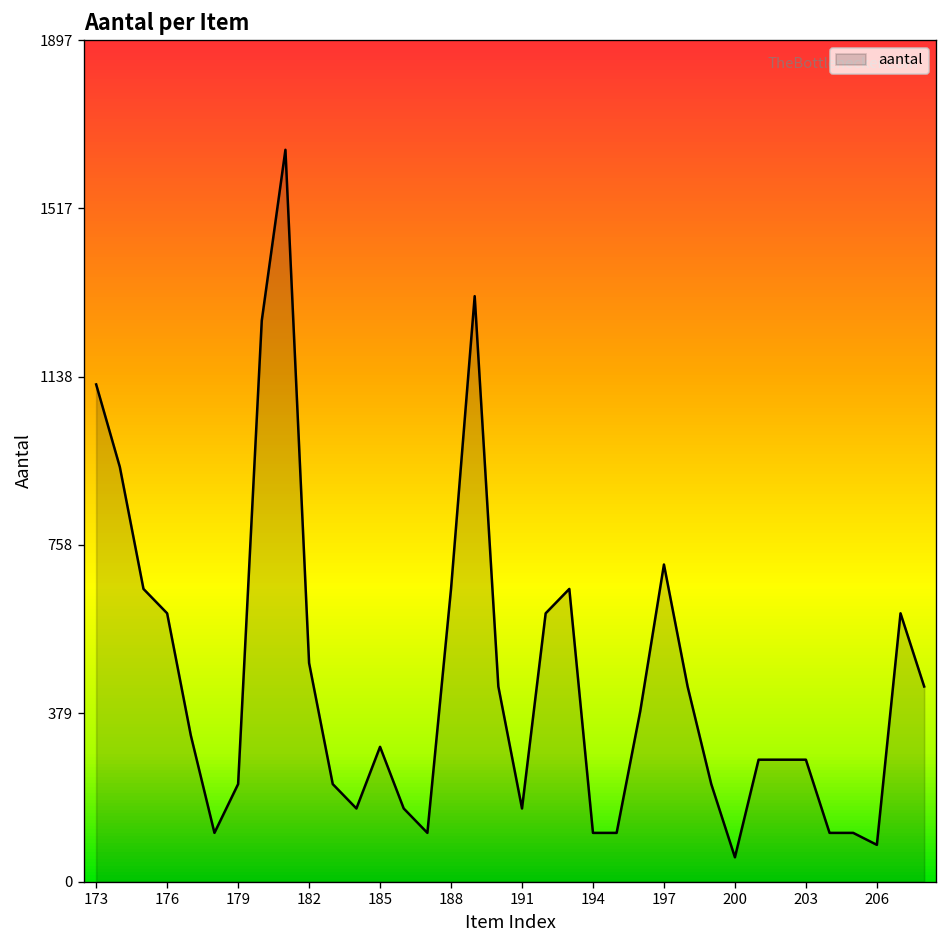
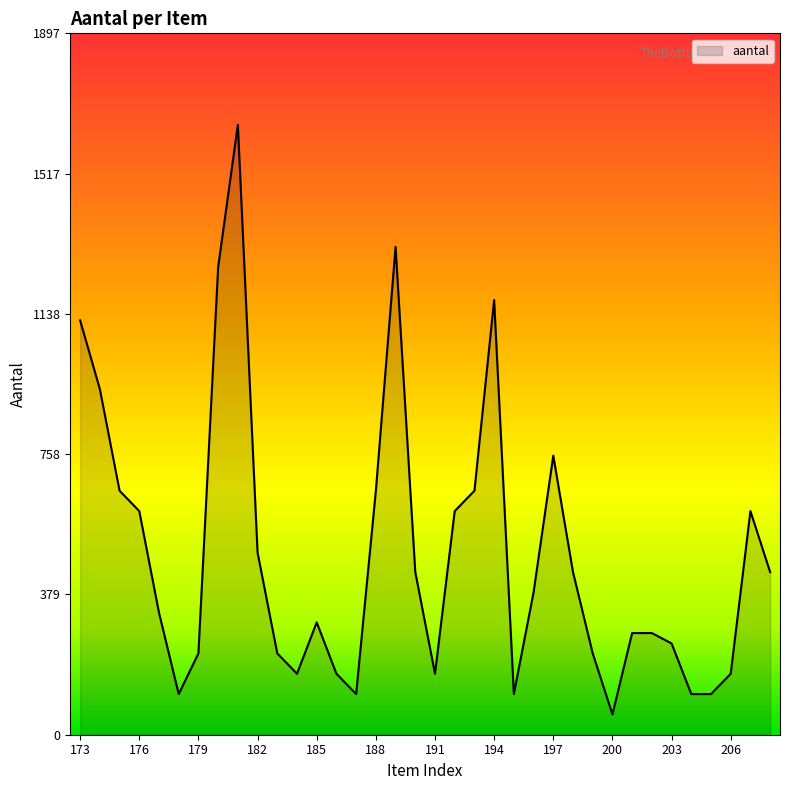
194: 110 -> 1180
197: 710 -> 750
203: 270 -> 250
206: 80 -> 160
